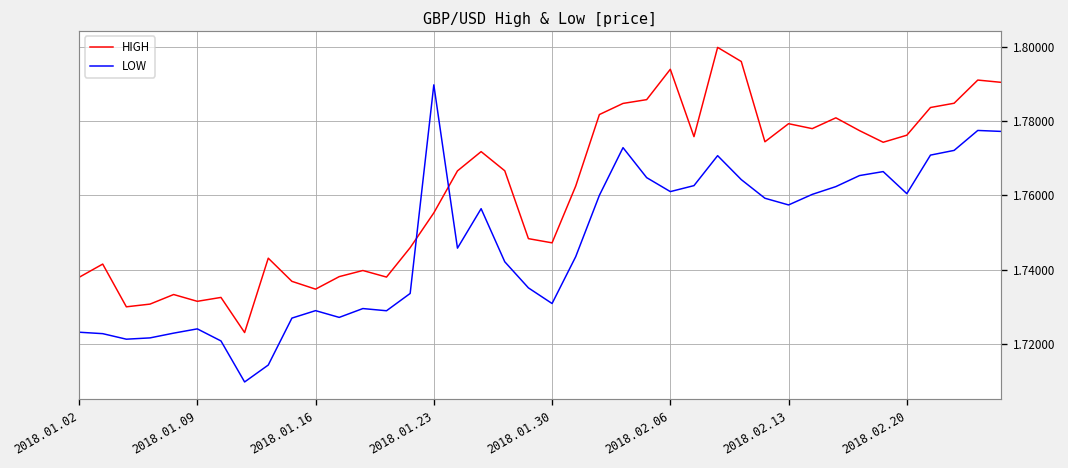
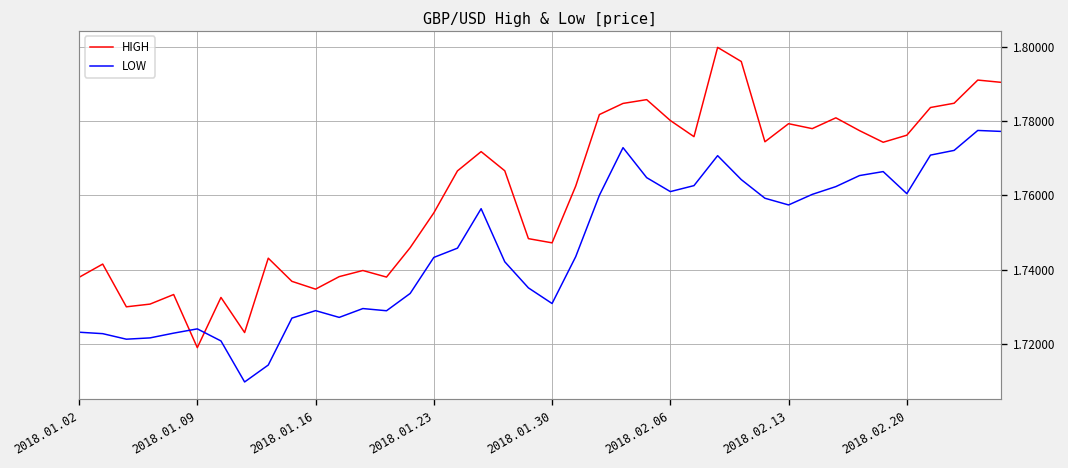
HIGH, 2018.01.09: 1.731 -> 1.719
LOW, 2018.01.23: 1.790 -> 1.743
HIGH, 2018.02.06: 1.794 -> 1.780
